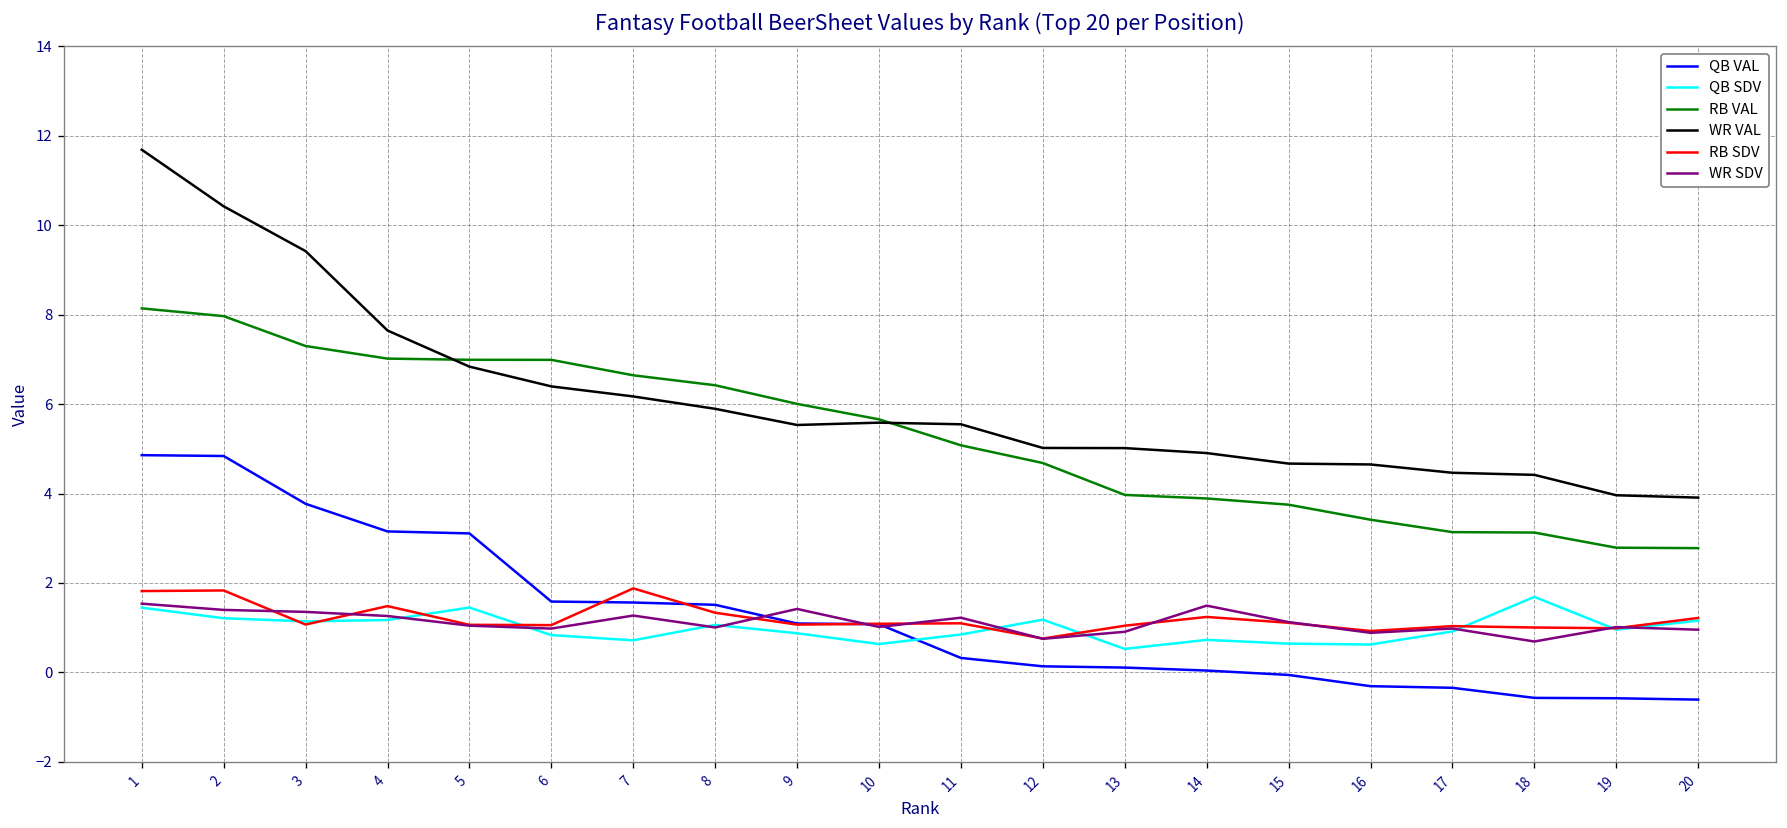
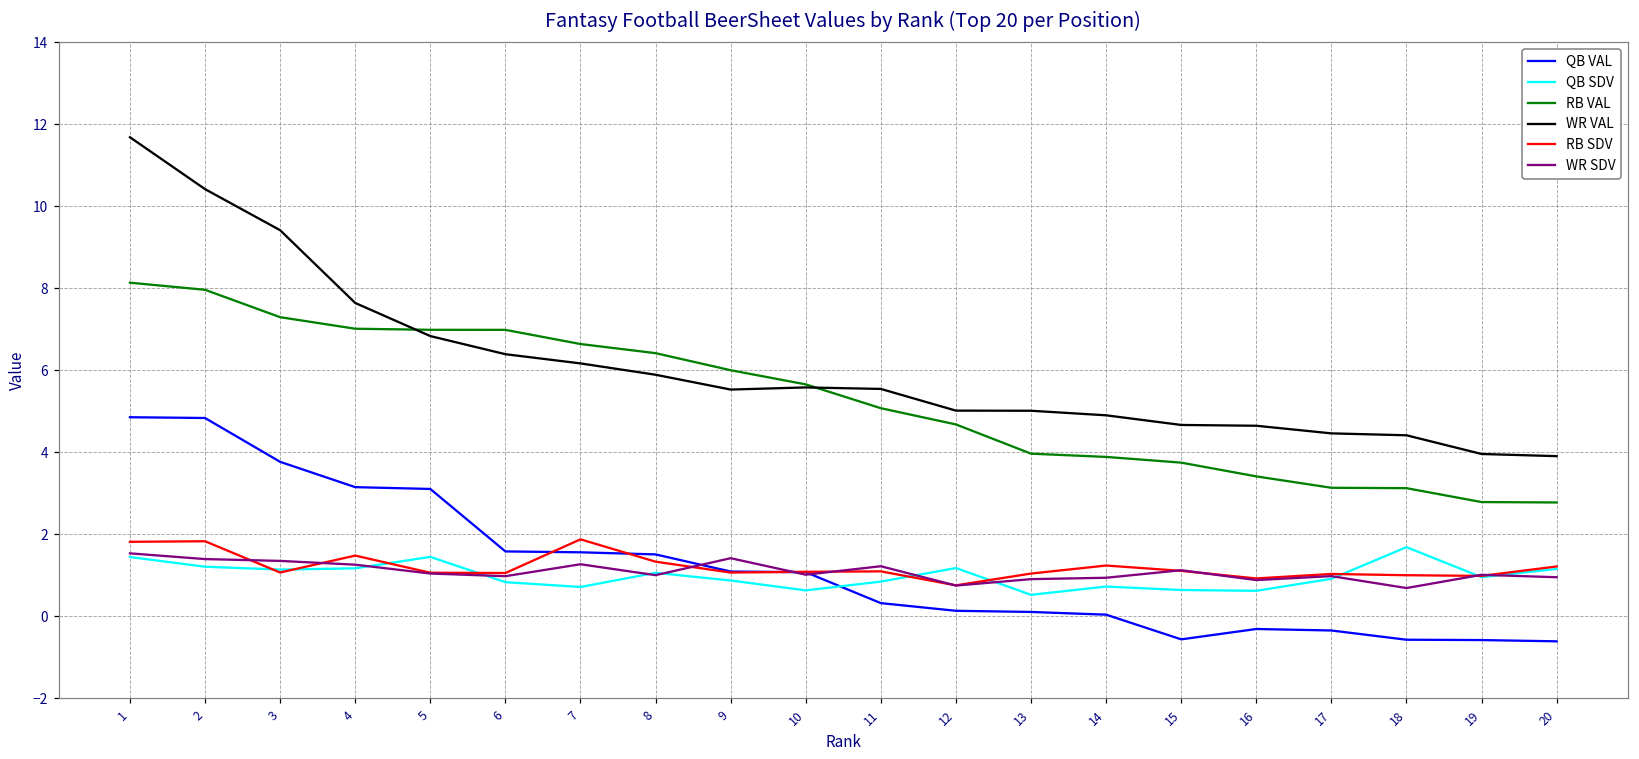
WR SDV, 14: 1.5 -> 0.9
QB VAL, 15: -0.1 -> -0.6
